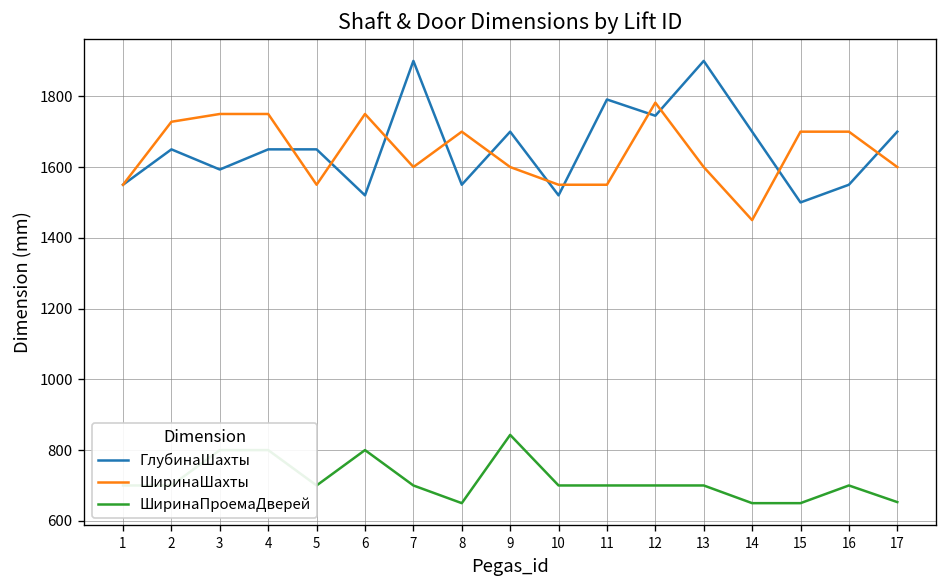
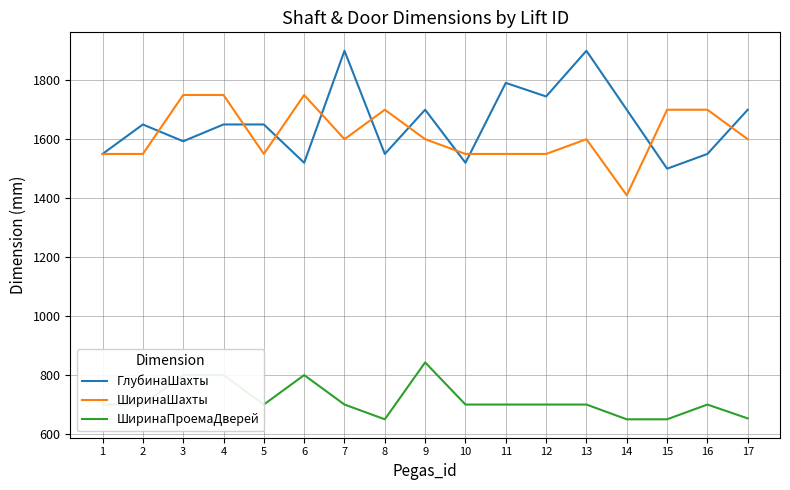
ШиринаШахты, 2: 1730 -> 1550
ШиринаШахты, 12: 1780 -> 1550
ШиринаШахты, 14: 1450 -> 1410
